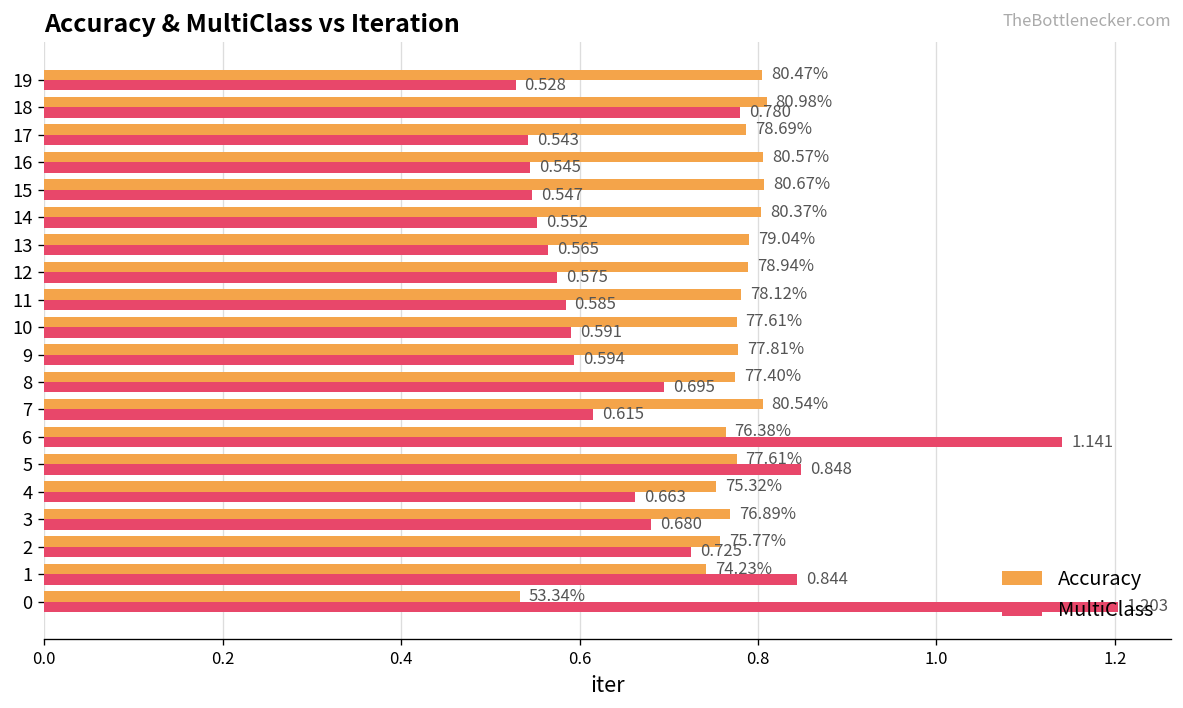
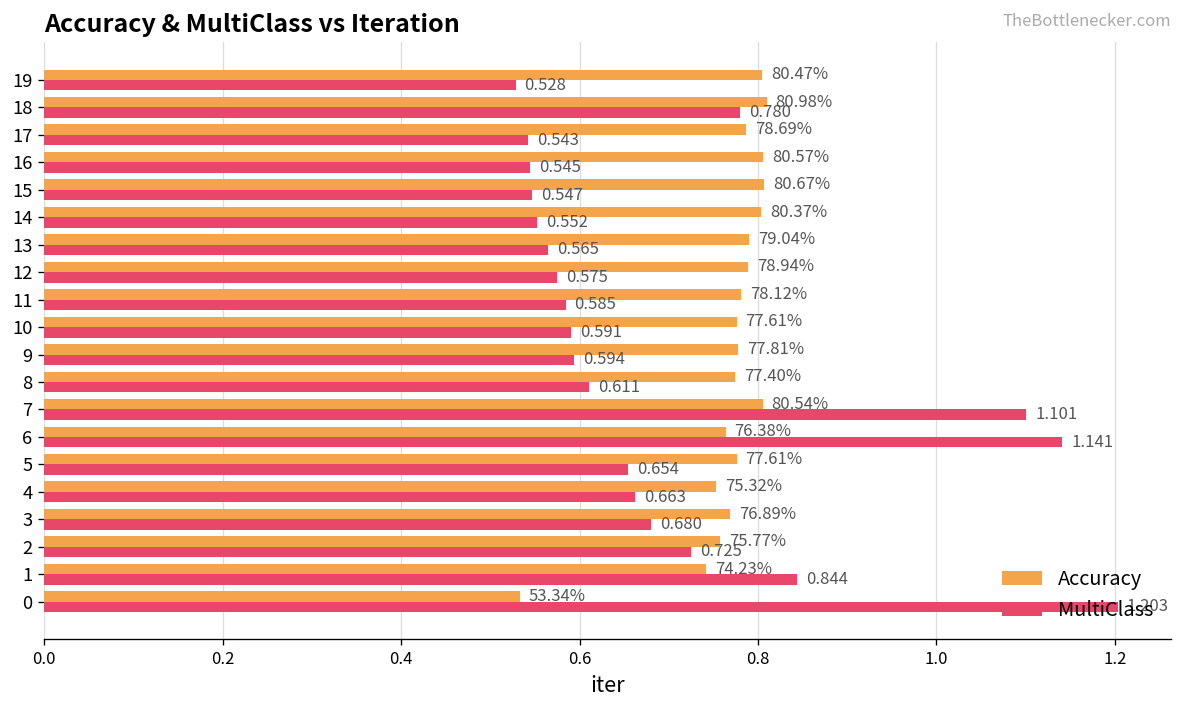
MultiClass, 8: 0.695 -> 0.611
MultiClass, 7: 0.615 -> 1.101
MultiClass, 5: 0.848 -> 0.654
